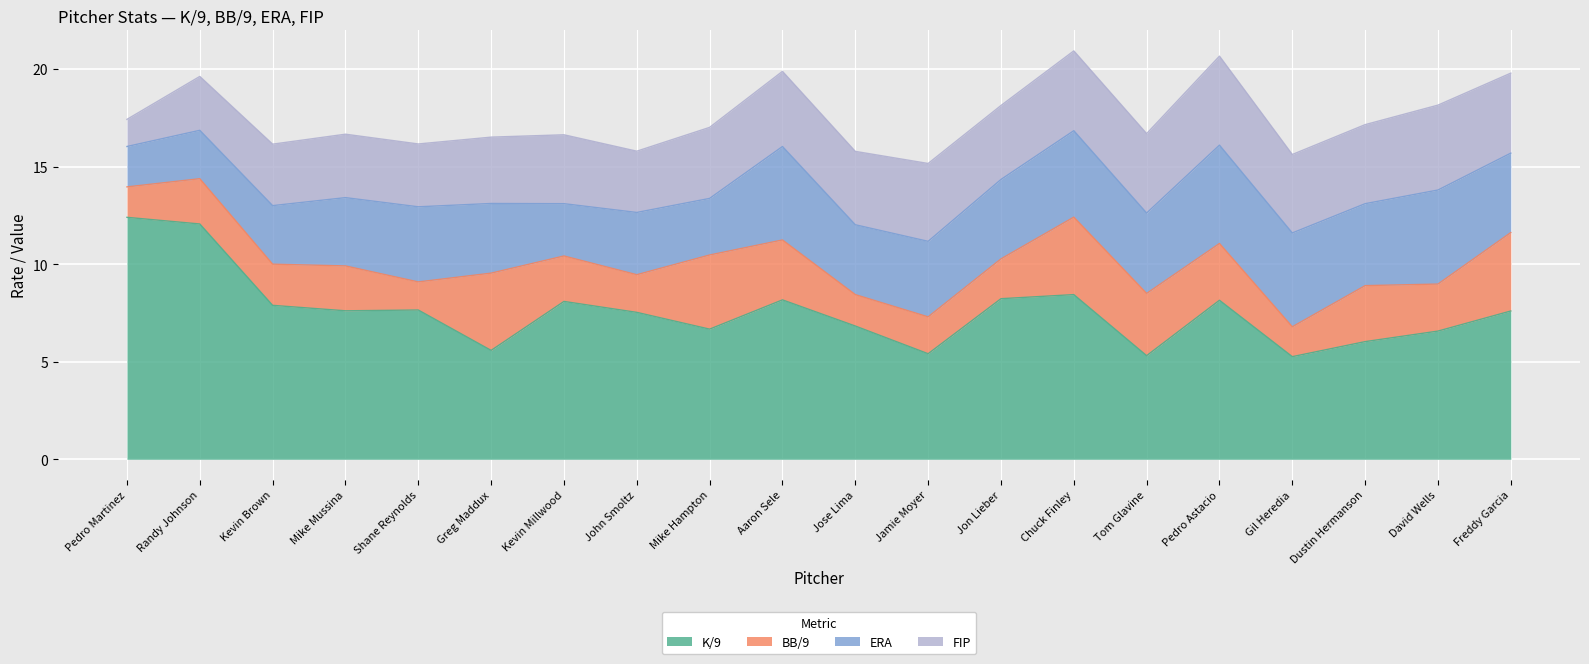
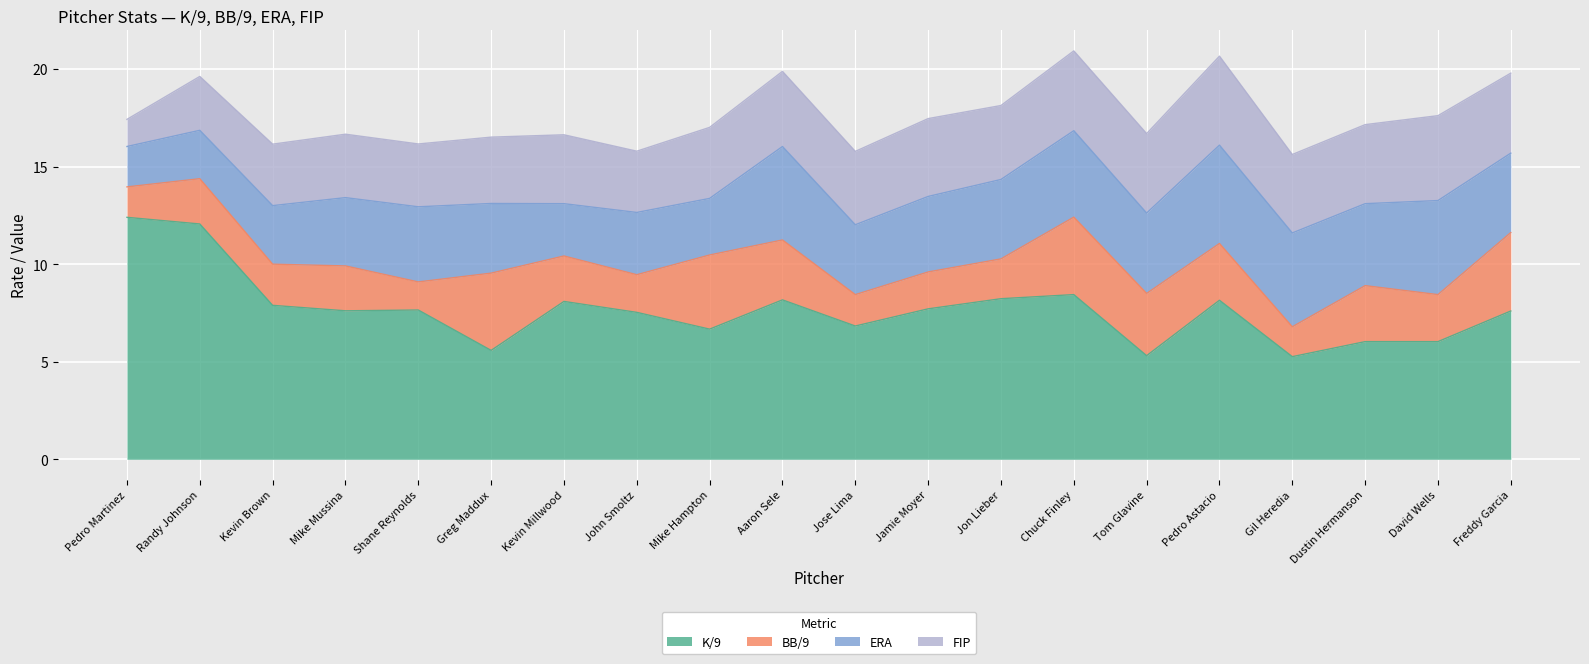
K/9, Jamie Moyer: 5.4 -> 7.7
K/9, David Wells: 6.6 -> 6.0
